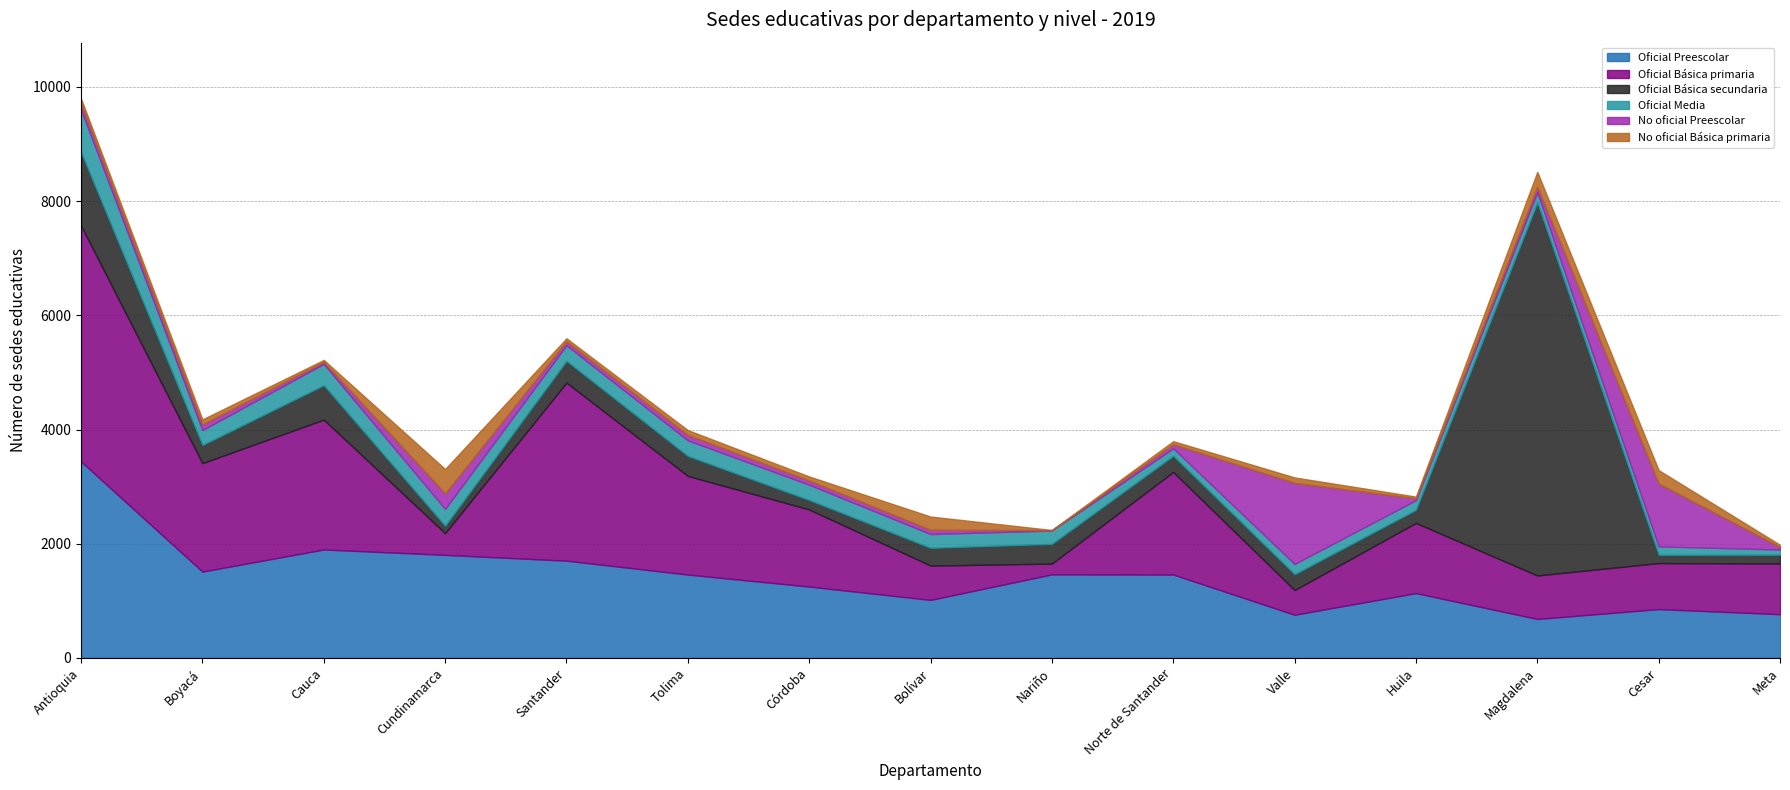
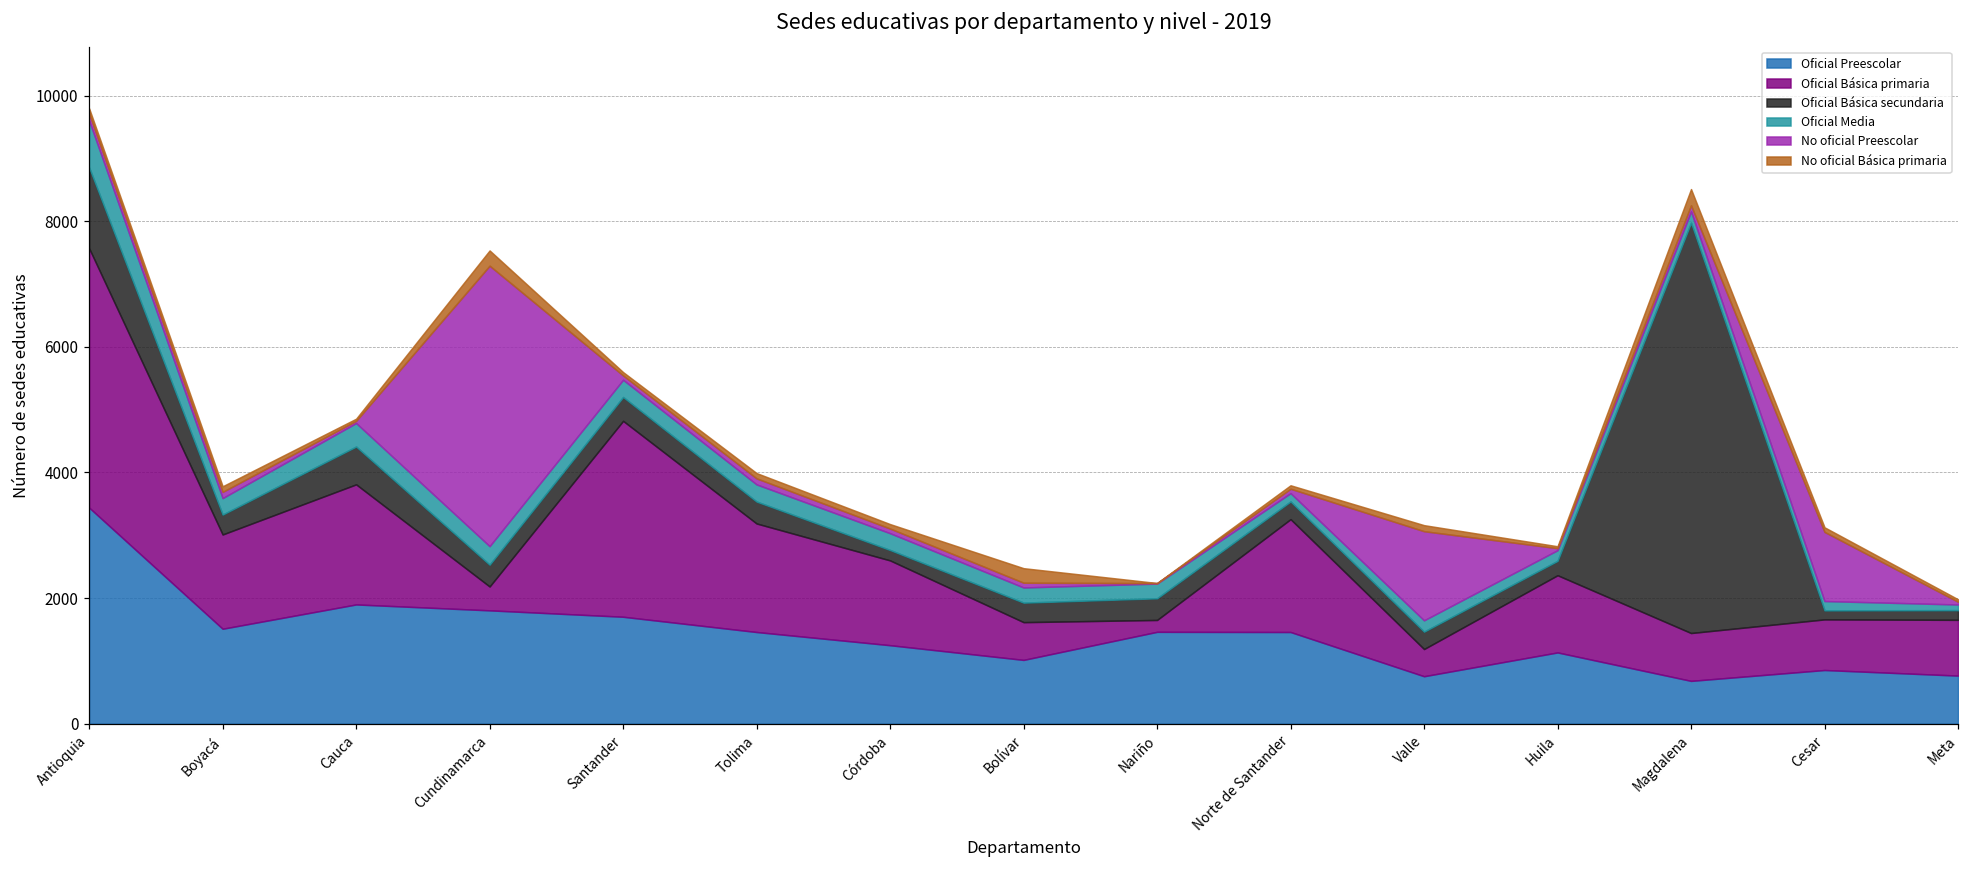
Oficial Básica primaria, Boyacá: 1900 -> 1500
Oficial Básica primaria, Cauca: 2300 -> 1900
Oficial Básica secundaria, Cundinamarca: 100 -> 300
No oficial Preescolar, Cundinamarca: 300 -> 4500
No oficial Básica primaria, Cundinamarca: 400 -> 200
No oficial Básica primaria, Cesar: 200 -> 100
